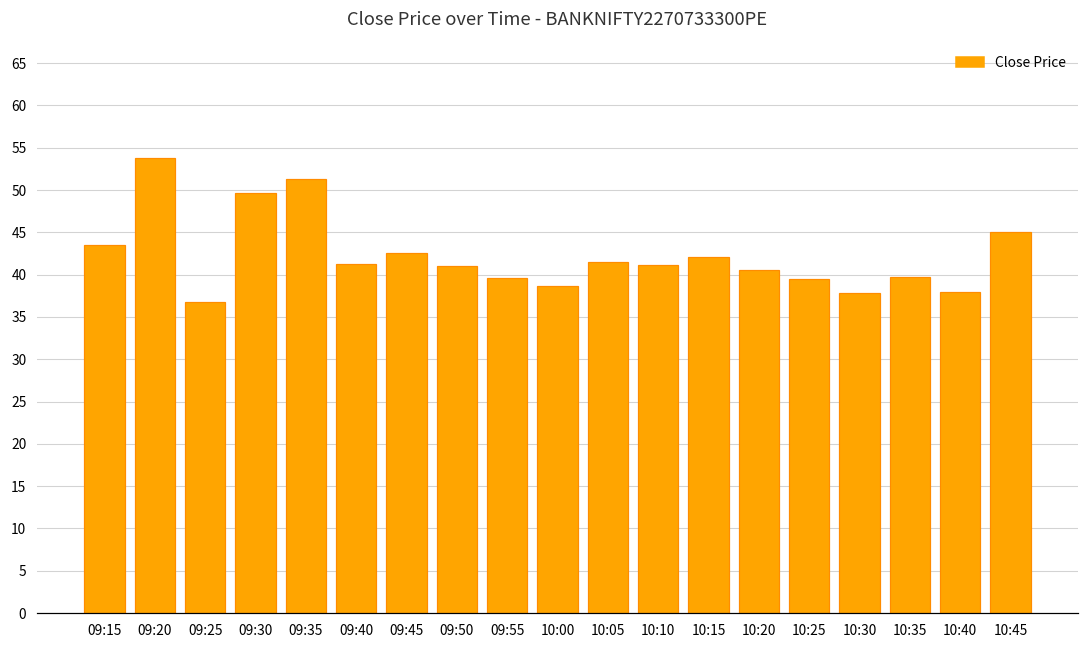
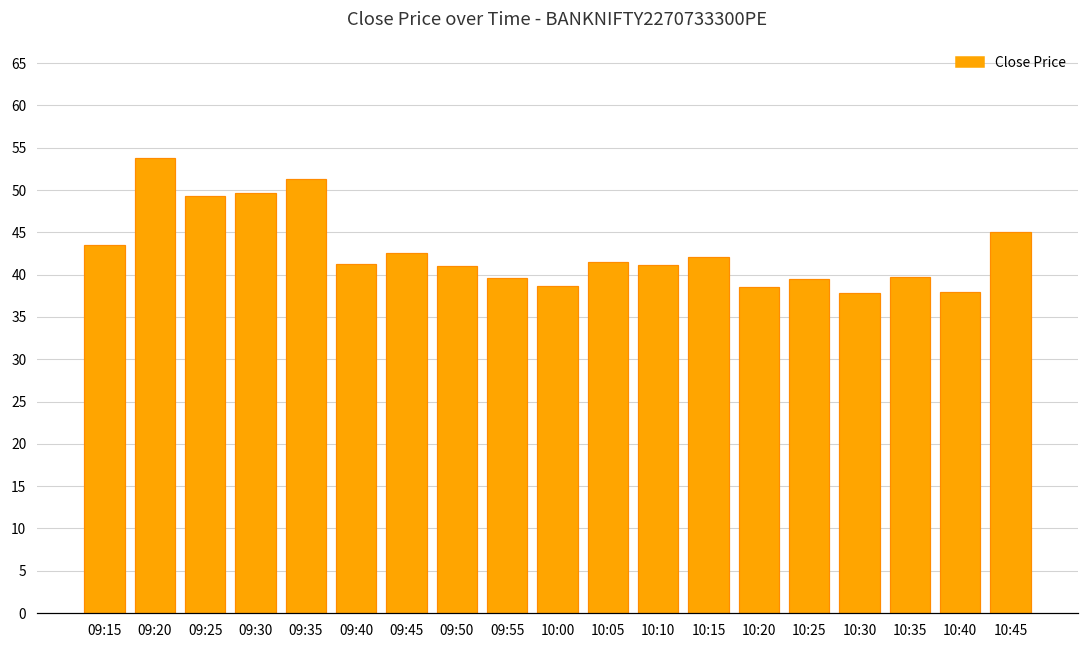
09:25: 37 -> 49
10:20: 41 -> 39
